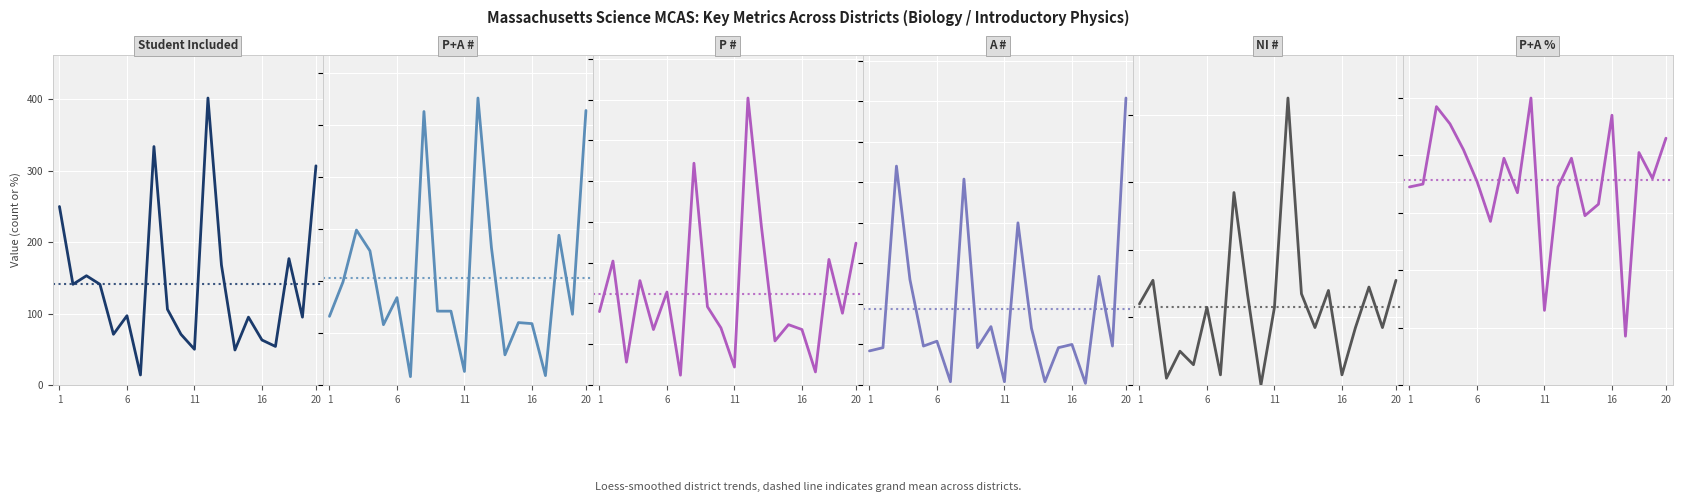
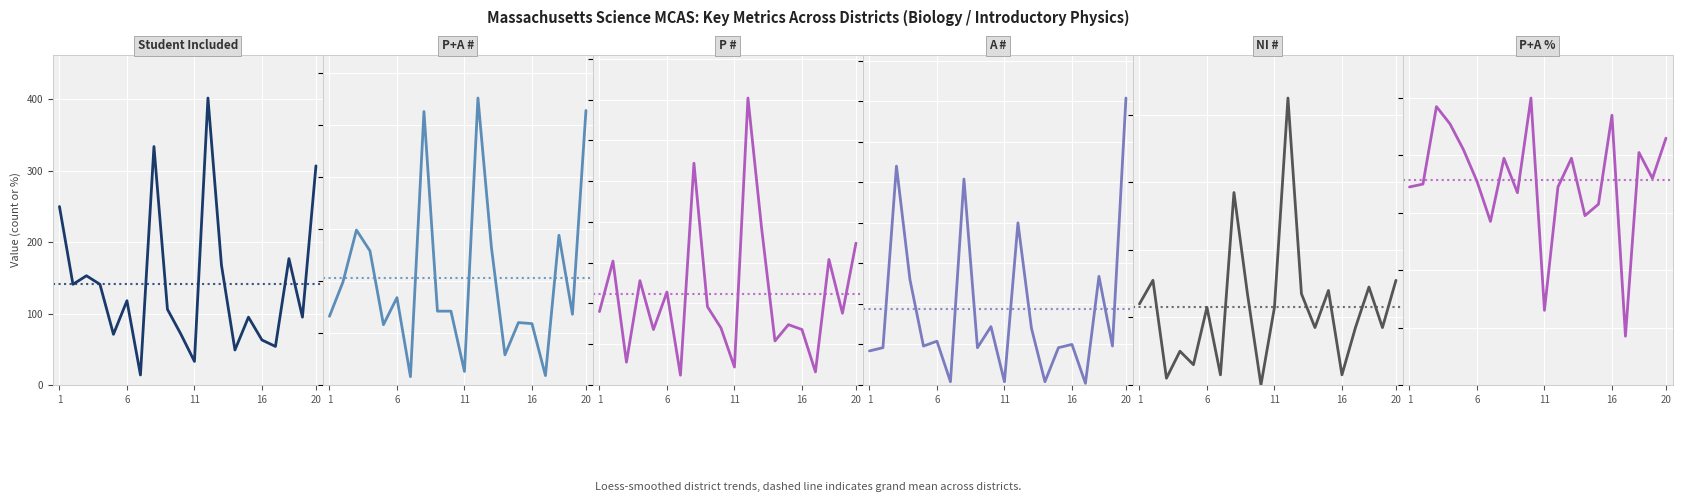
Student Included, 6: 100 -> 120
Student Included, 11: 50 -> 30
